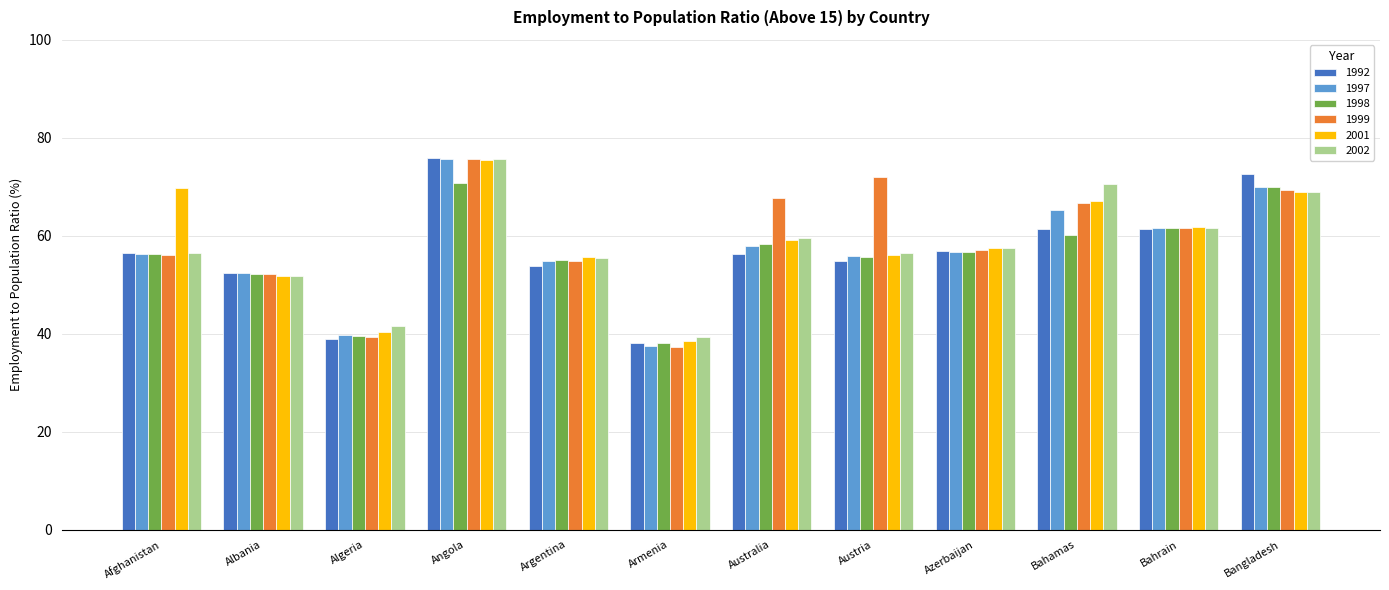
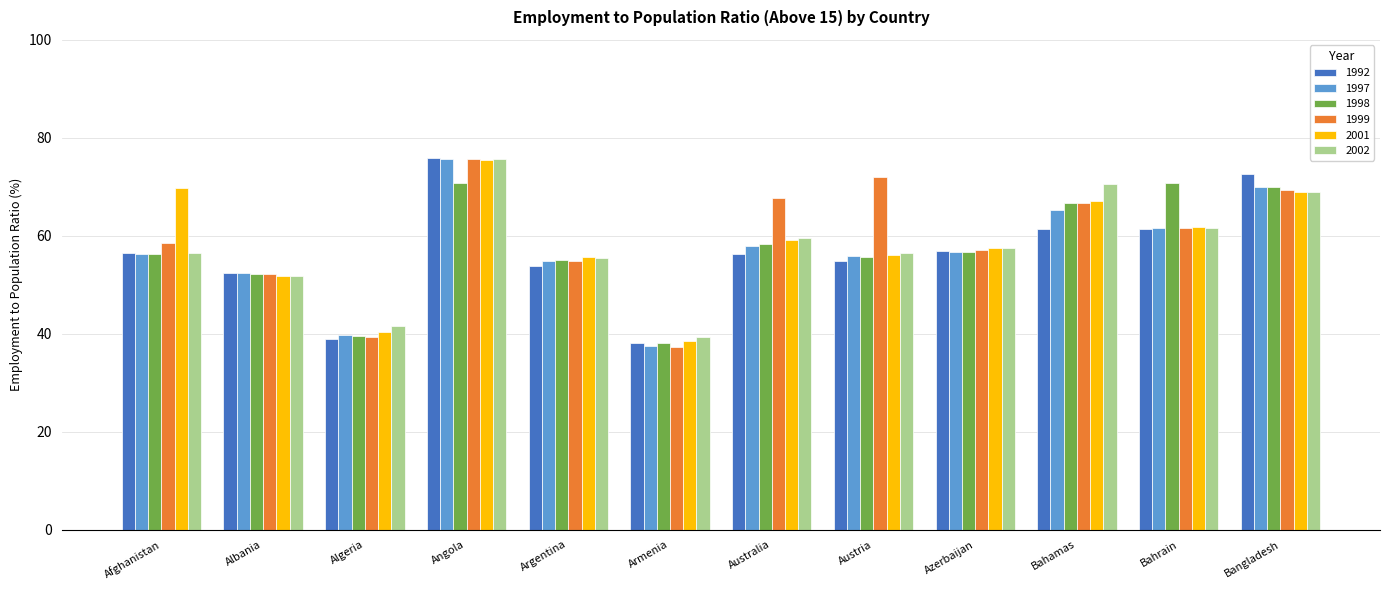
1999, Afghanistan: 56 -> 59
1998, Bahamas: 60 -> 67
1998, Bahrain: 62 -> 71
